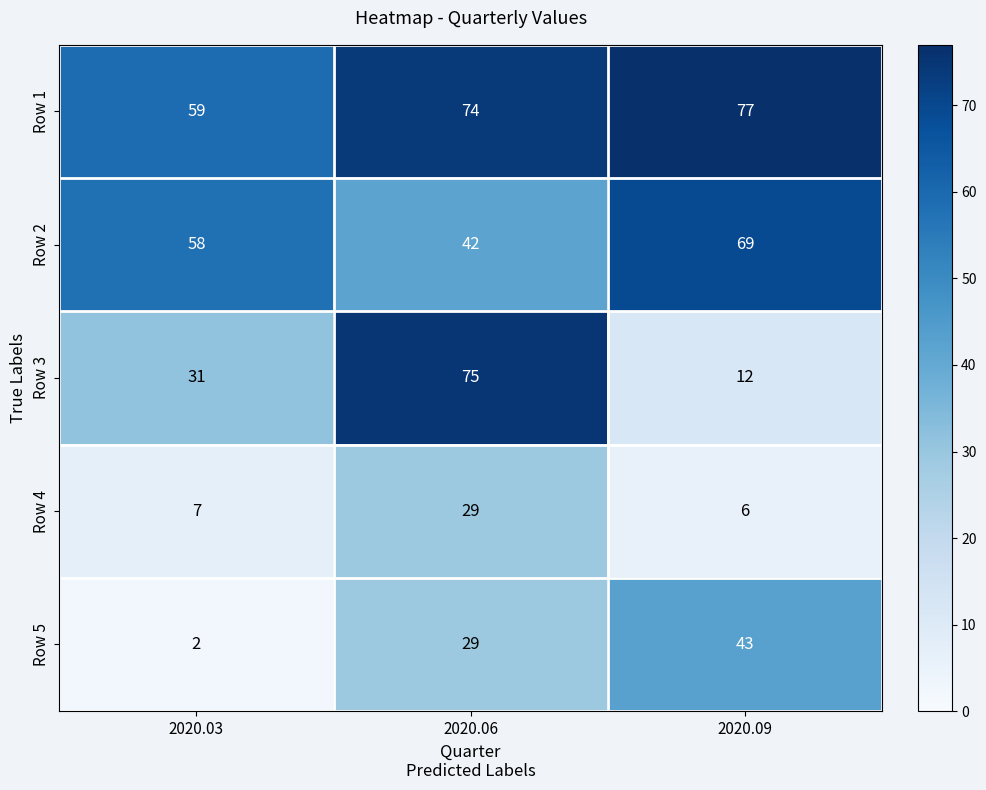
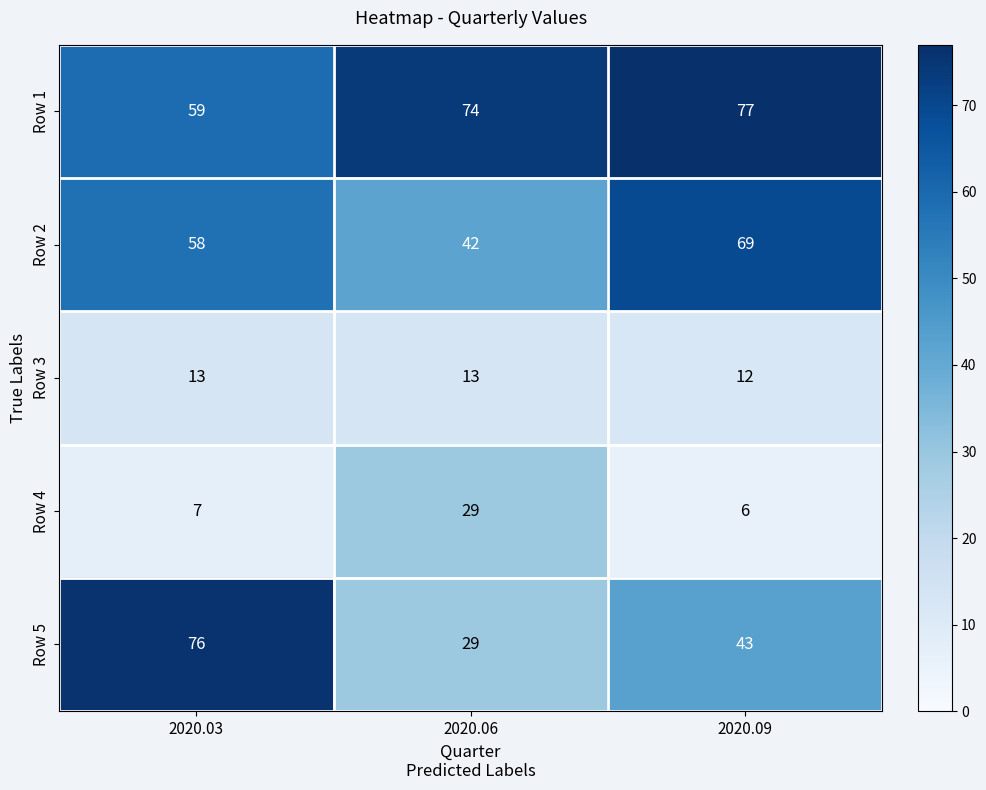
Row 3, 2020.03: 31 -> 13
Row 3, 2020.06: 75 -> 13
Row 5, 2020.03: 2 -> 76
